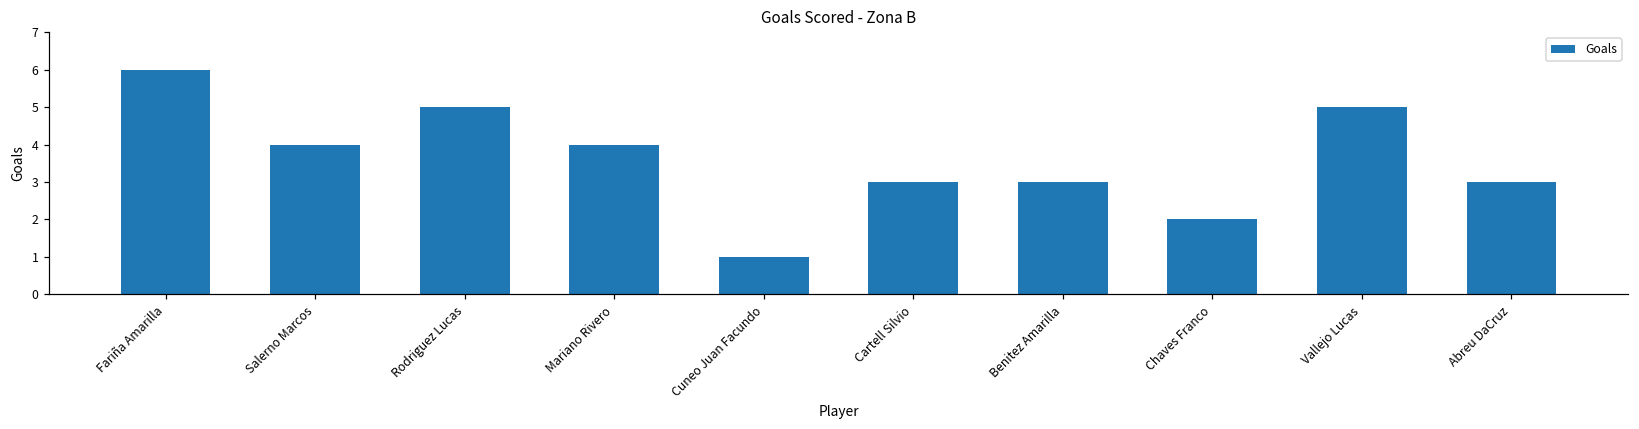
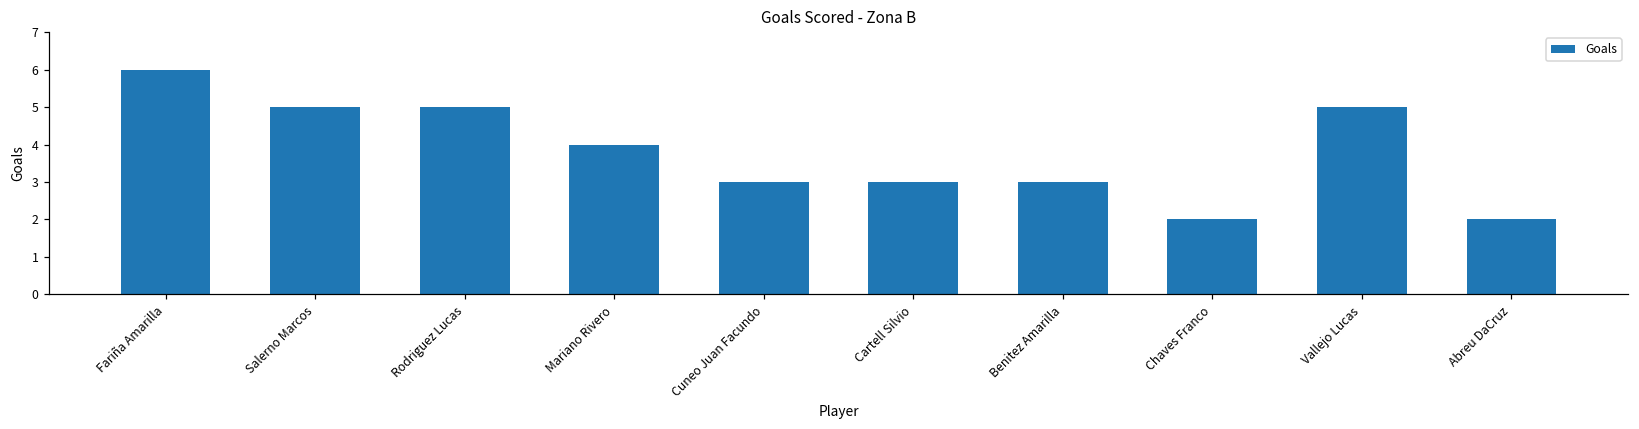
Salerno Marcos: 4 -> 5
Cuneo Juan Facundo: 1 -> 3
Abreu DaCruz: 3 -> 2
